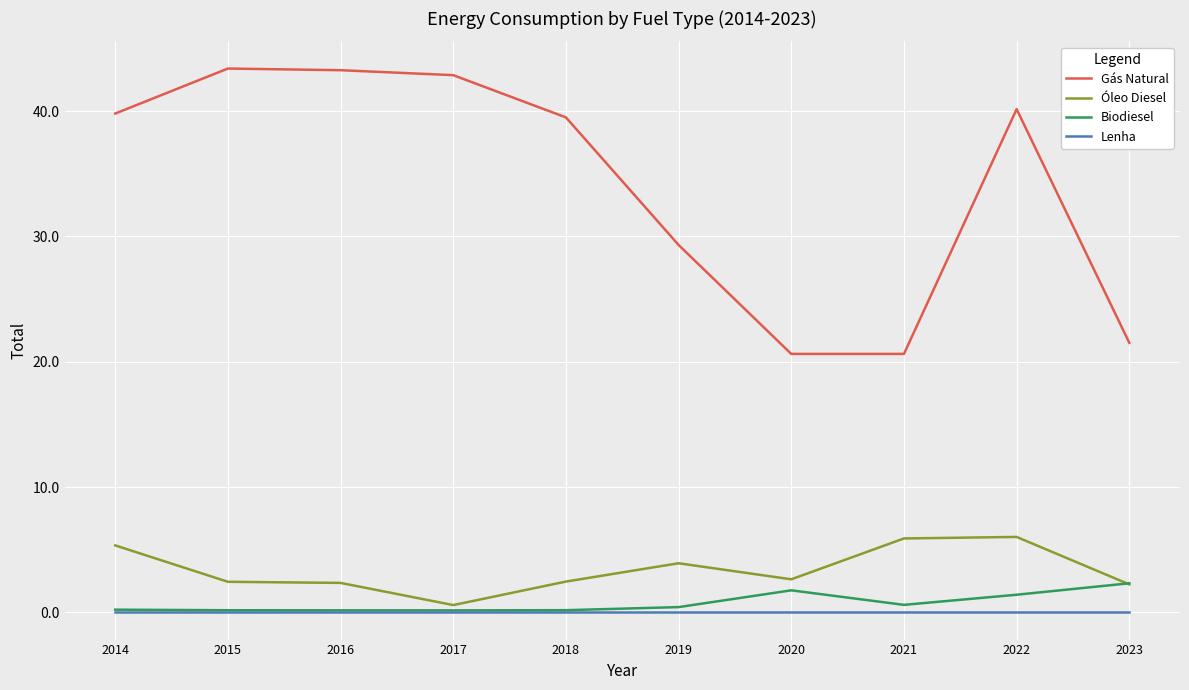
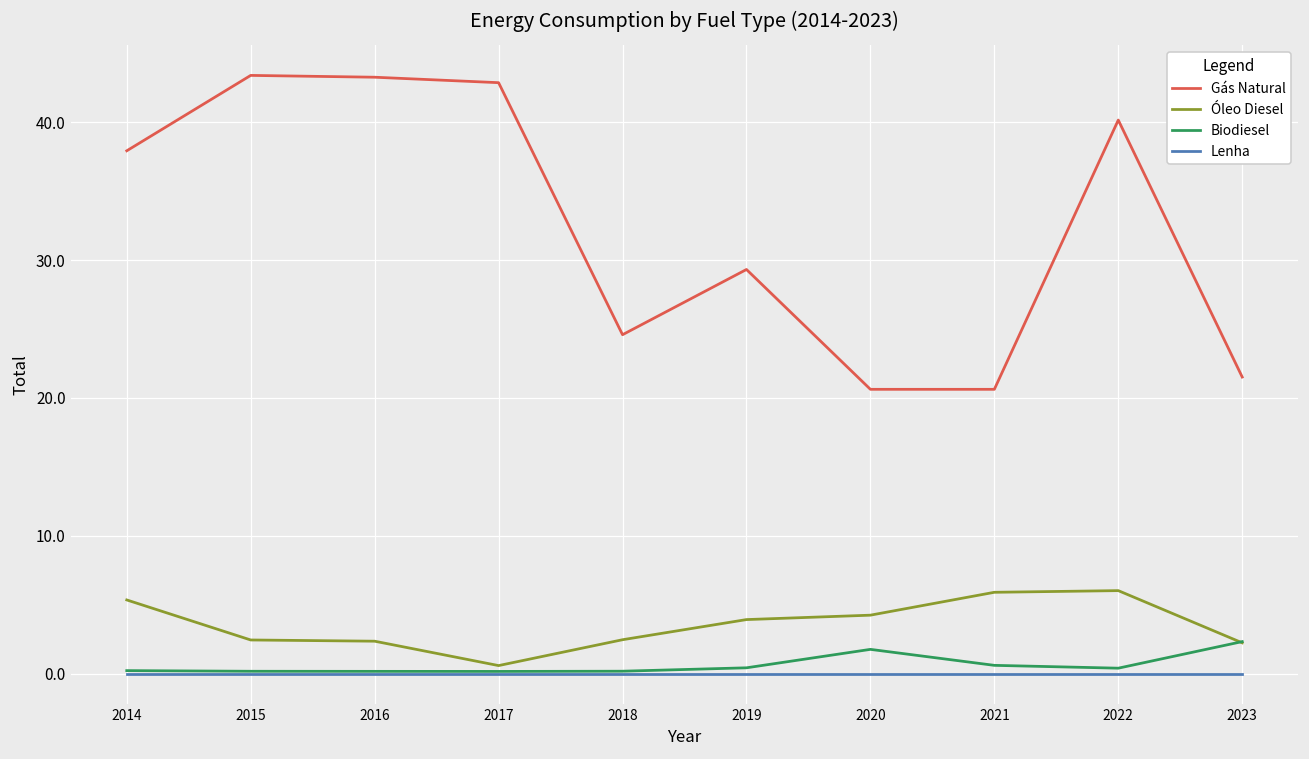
Gás Natural, 2014: 39.8 -> 37.9
Gás Natural, 2018: 39.5 -> 24.6
Óleo Diesel, 2020: 2.6 -> 4.2
Biodiesel, 2022: 1.4 -> 0.4
